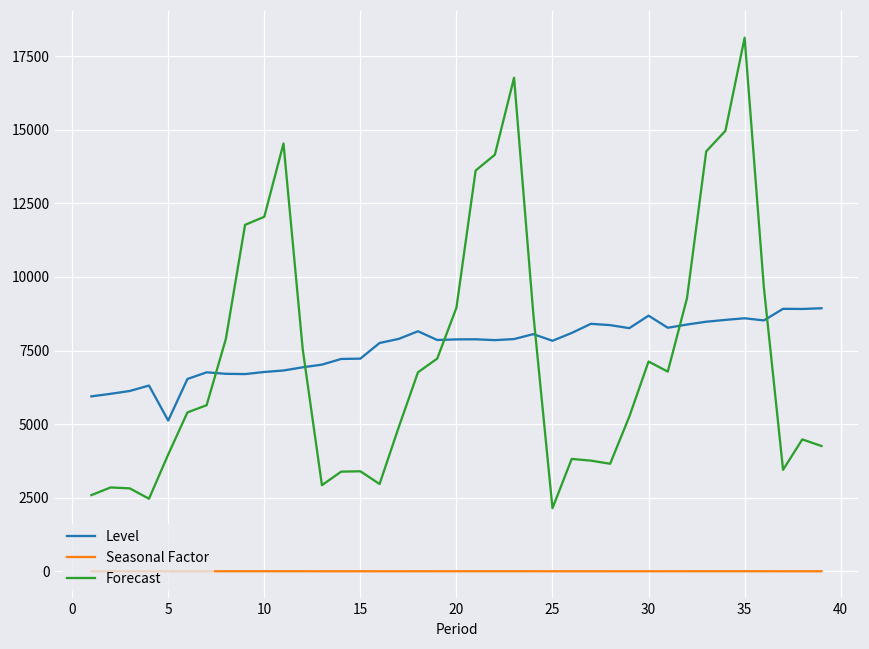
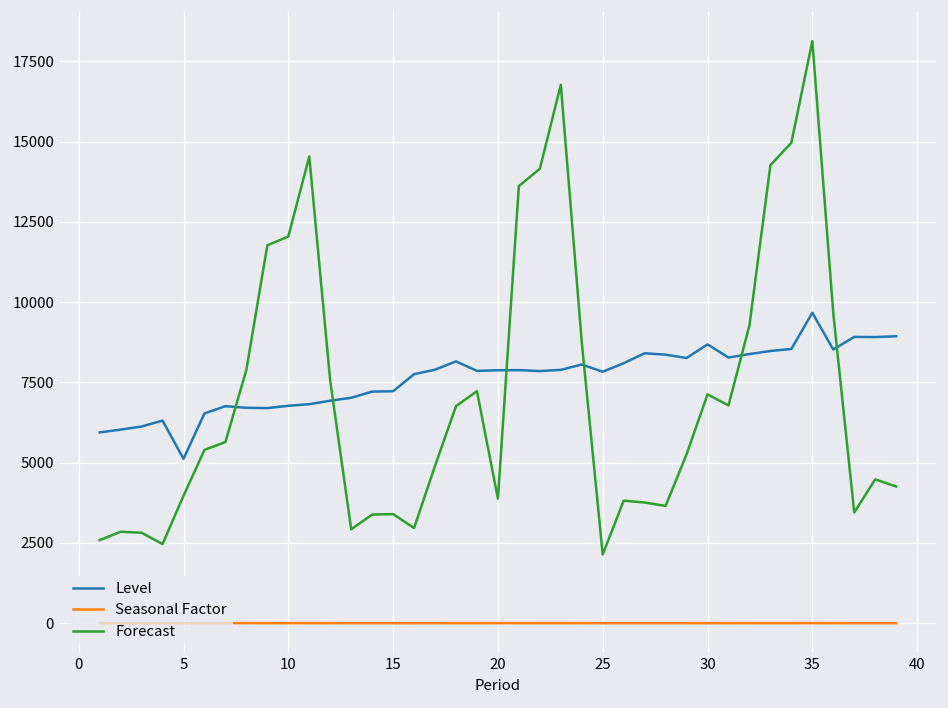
Forecast, 20: 9000 -> 3900
Level, 35: 8600 -> 9700
